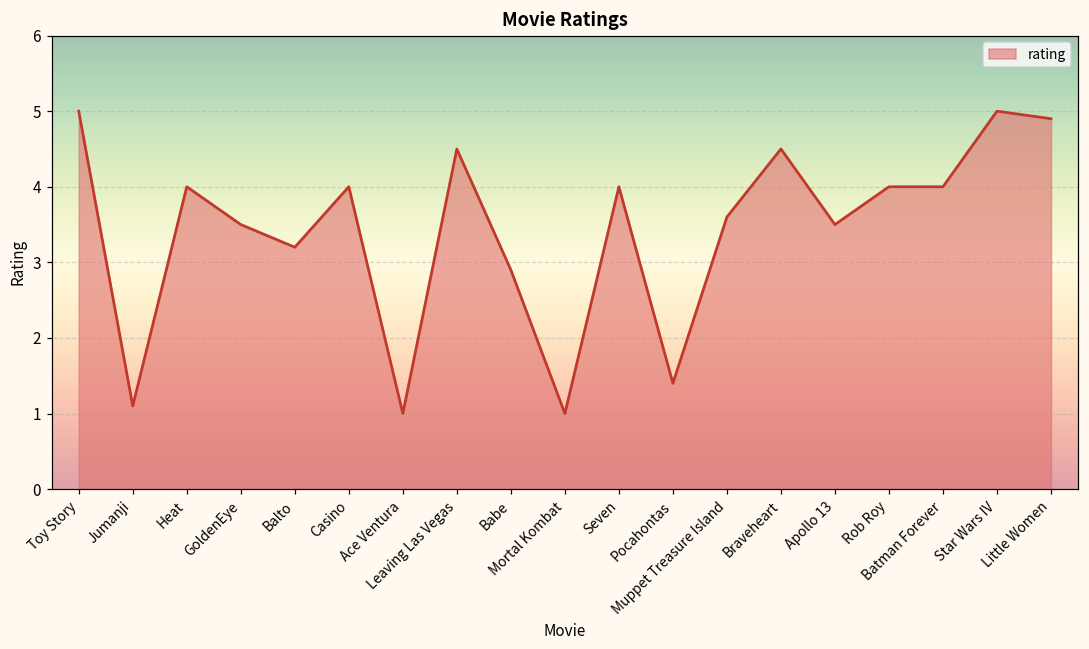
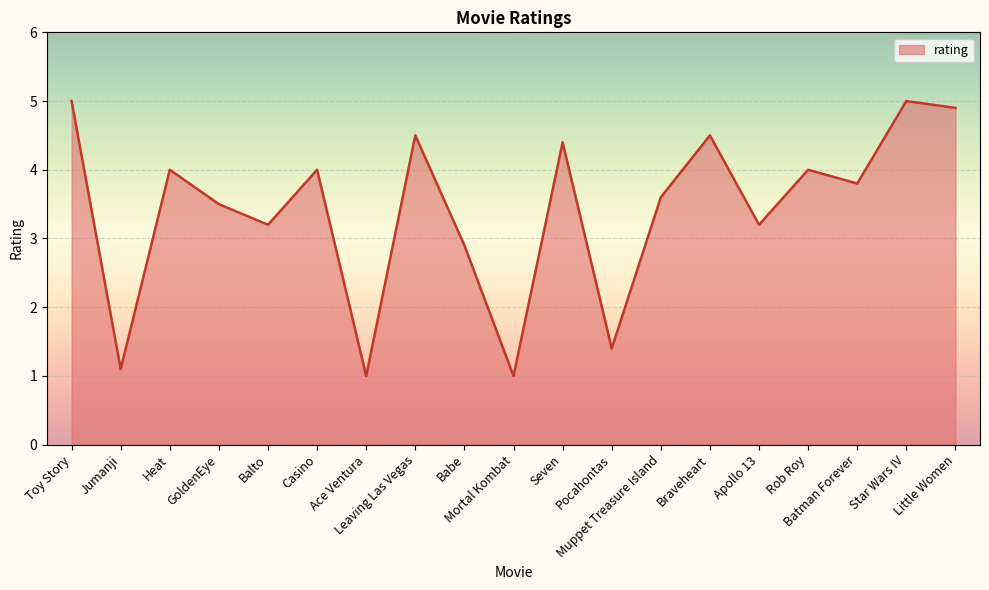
Seven: 4.0 -> 4.4
Apollo 13: 3.5 -> 3.2
Batman Forever: 4.0 -> 3.8
